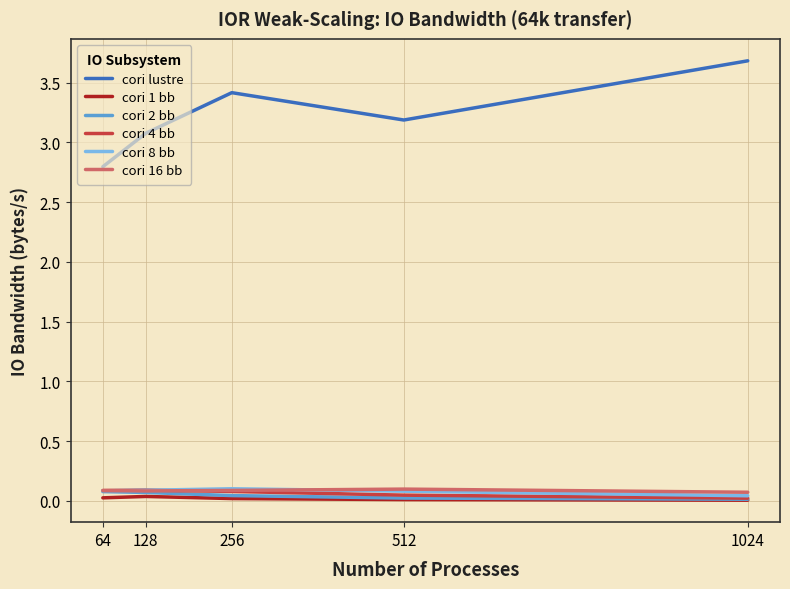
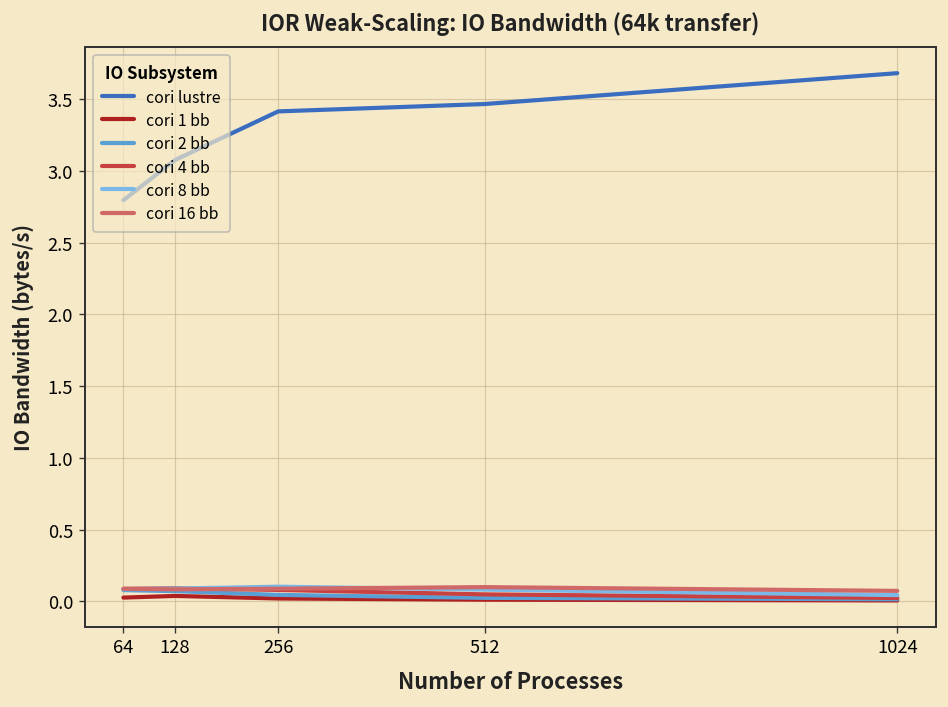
cori lustre, 512: 3.19 -> 3.47
